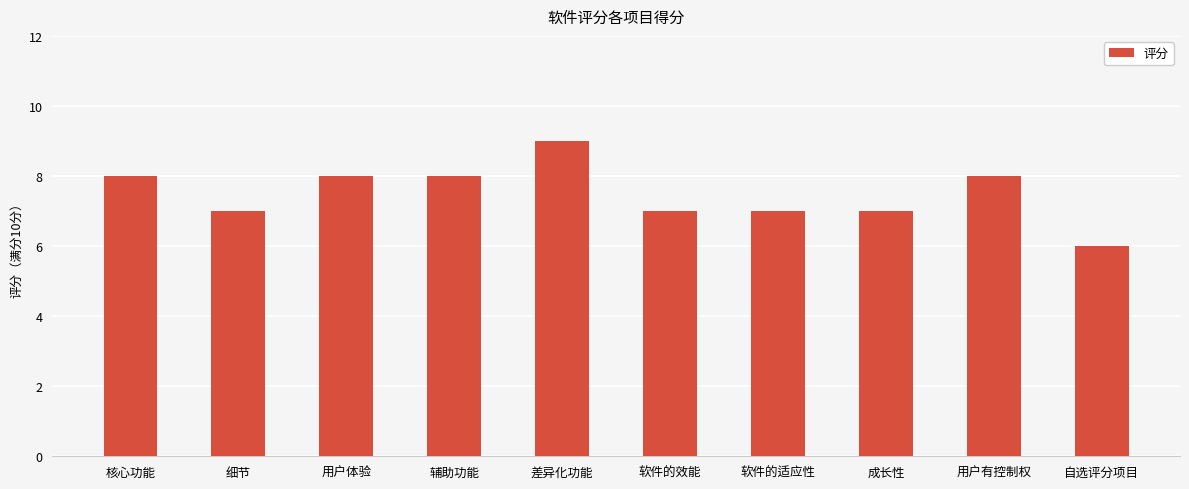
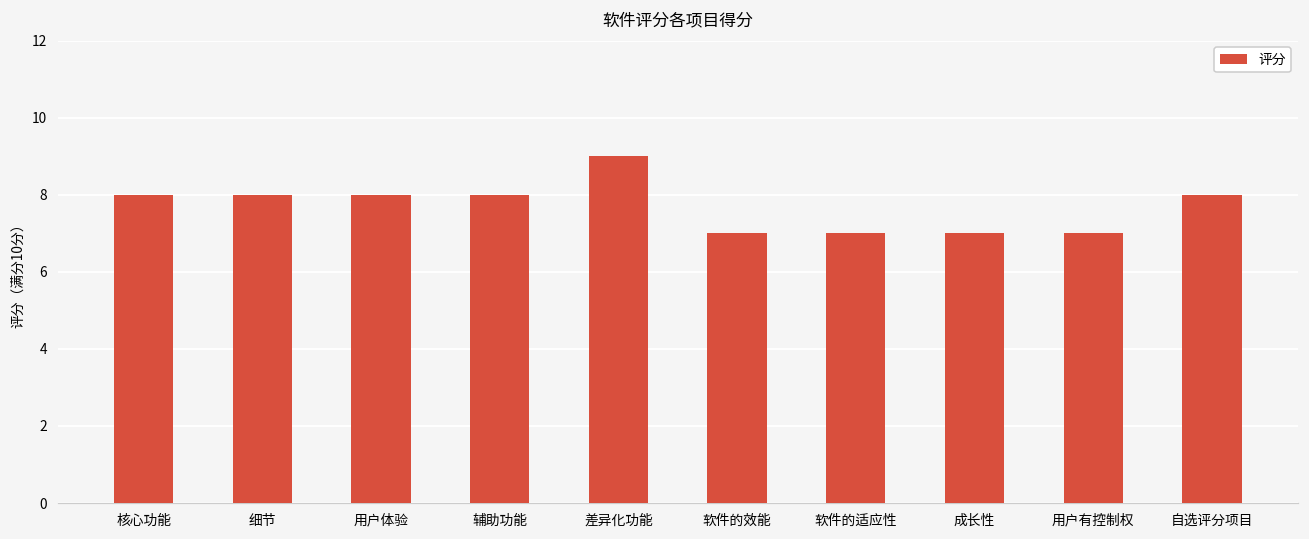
细节: 7 -> 8
用户有控制权: 8 -> 7
自选评分项目: 6 -> 8
